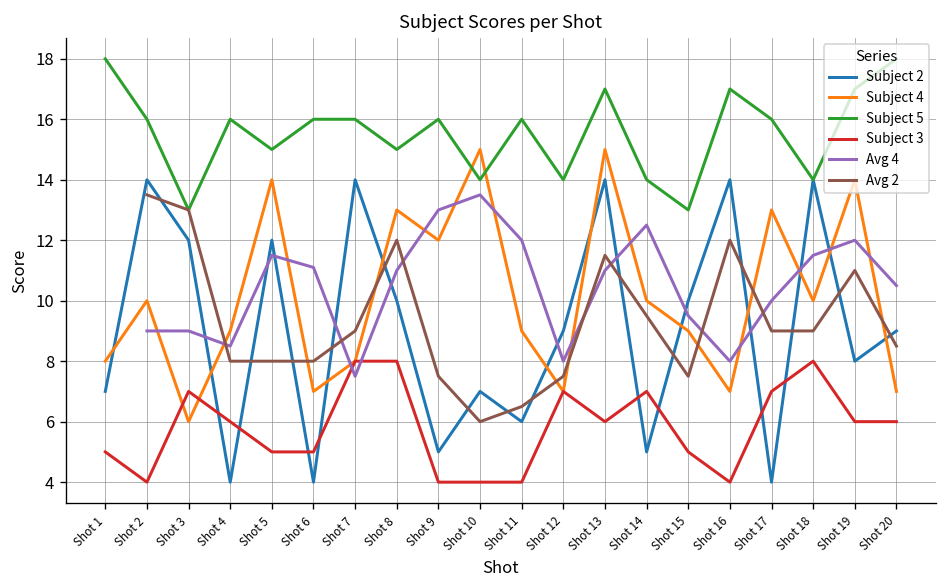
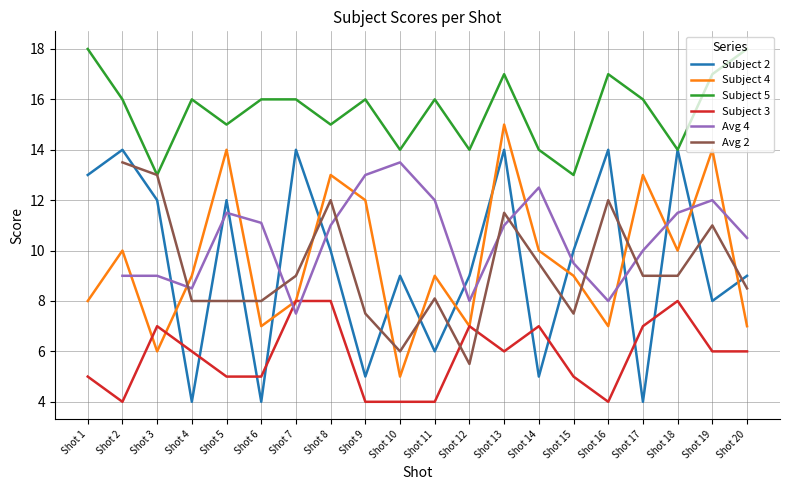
Subject 2, Shot 1: 7 -> 13
Subject 2, Shot 10: 7 -> 9
Subject 4, Shot 10: 15 -> 5
Avg 2, Shot 11: 6.5 -> 8.1
Avg 2, Shot 12: 7.5 -> 5.5
